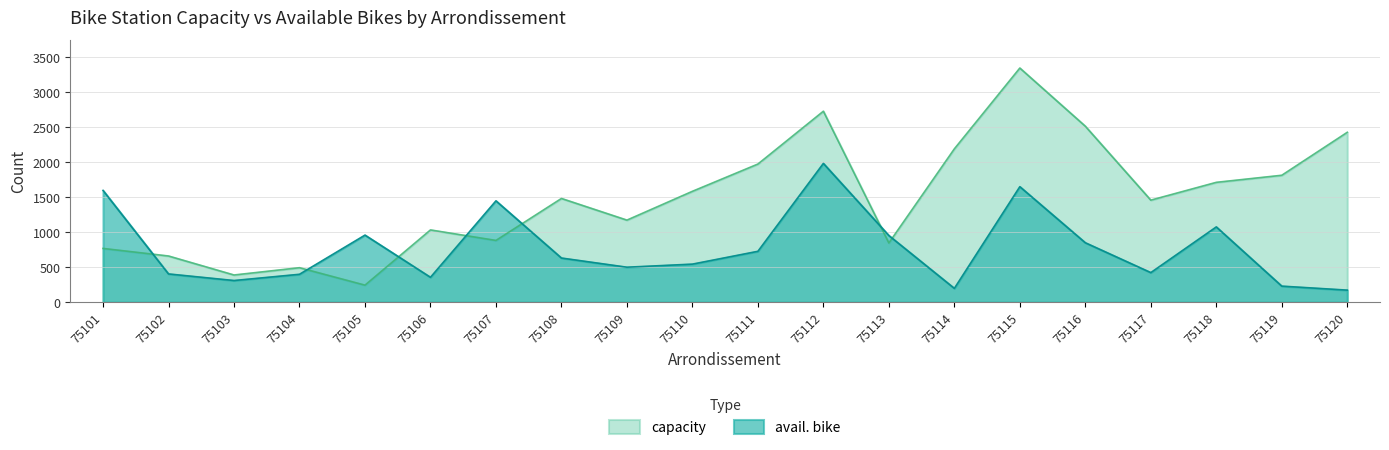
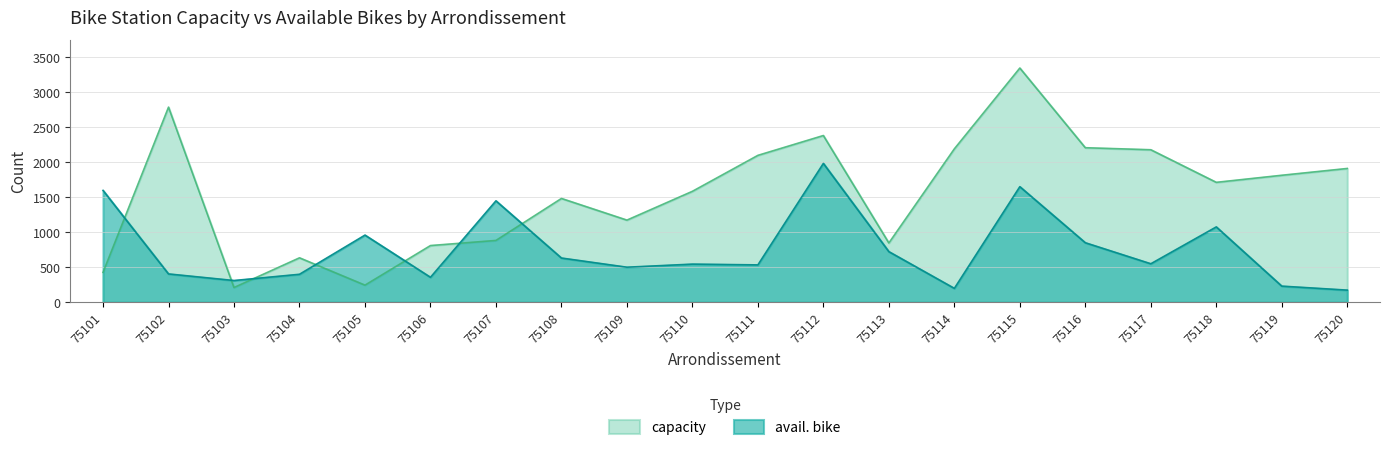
capacity, 75101: 800 -> 400
capacity, 75102: 700 -> 2800
capacity, 75103: 400 -> 200
capacity, 75104: 500 -> 600
capacity, 75106: 1000 -> 800
capacity, 75111: 2000 -> 2100
avail. bike, 75111: 700 -> 500
capacity, 75112: 2700 -> 2400
avail. bike, 75113: 1000 -> 700
capacity, 75116: 2500 -> 2200
capacity, 75117: 1500 -> 2200
avail. bike, 75117: 400 -> 500
capacity, 75120: 2400 -> 1900
